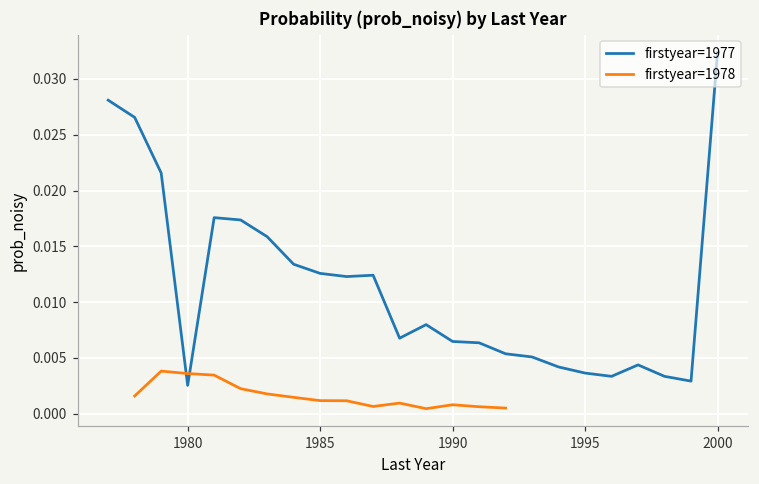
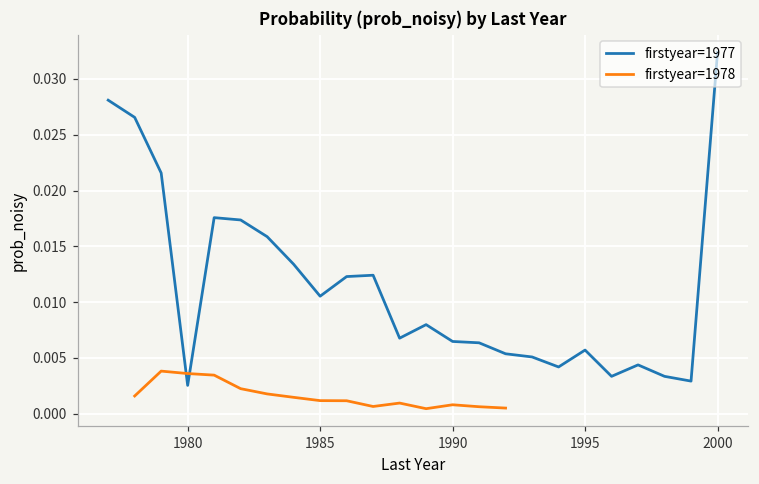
firstyear=1977, 1985: 0.0126 -> 0.0105
firstyear=1977, 1995: 0.0036 -> 0.0057
